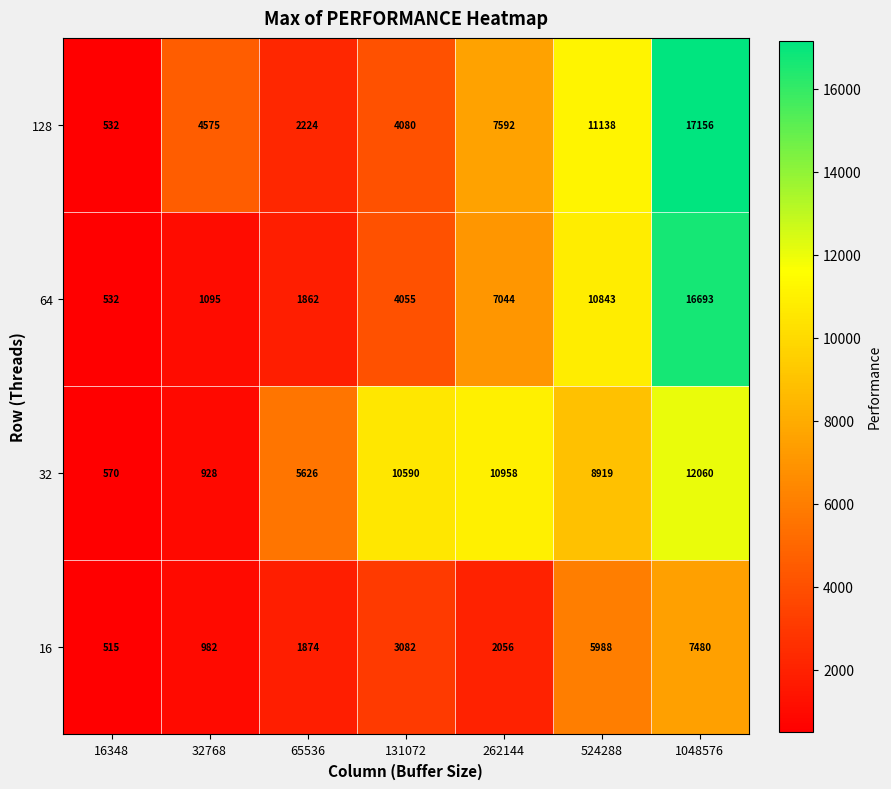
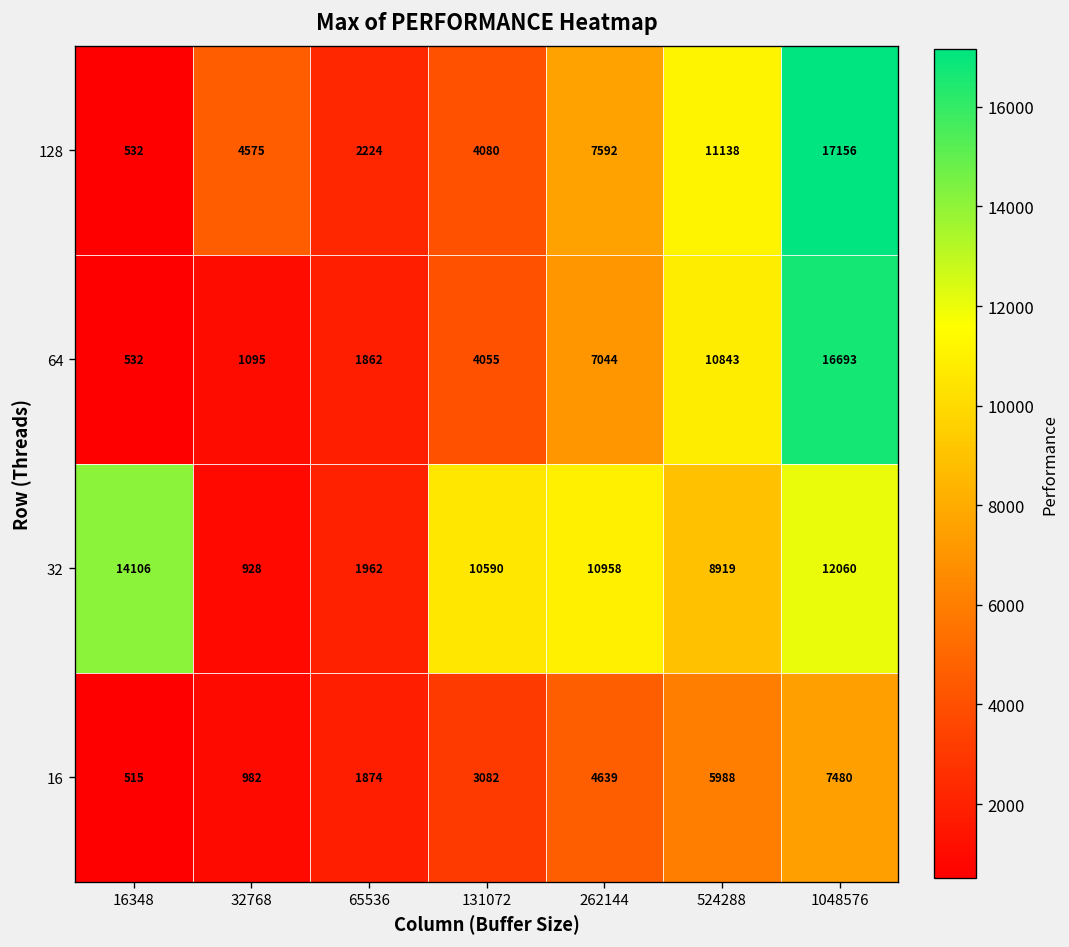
32, 16348: 570 -> 14106
32, 65536: 5626 -> 1962
16, 262144: 2056 -> 4639
